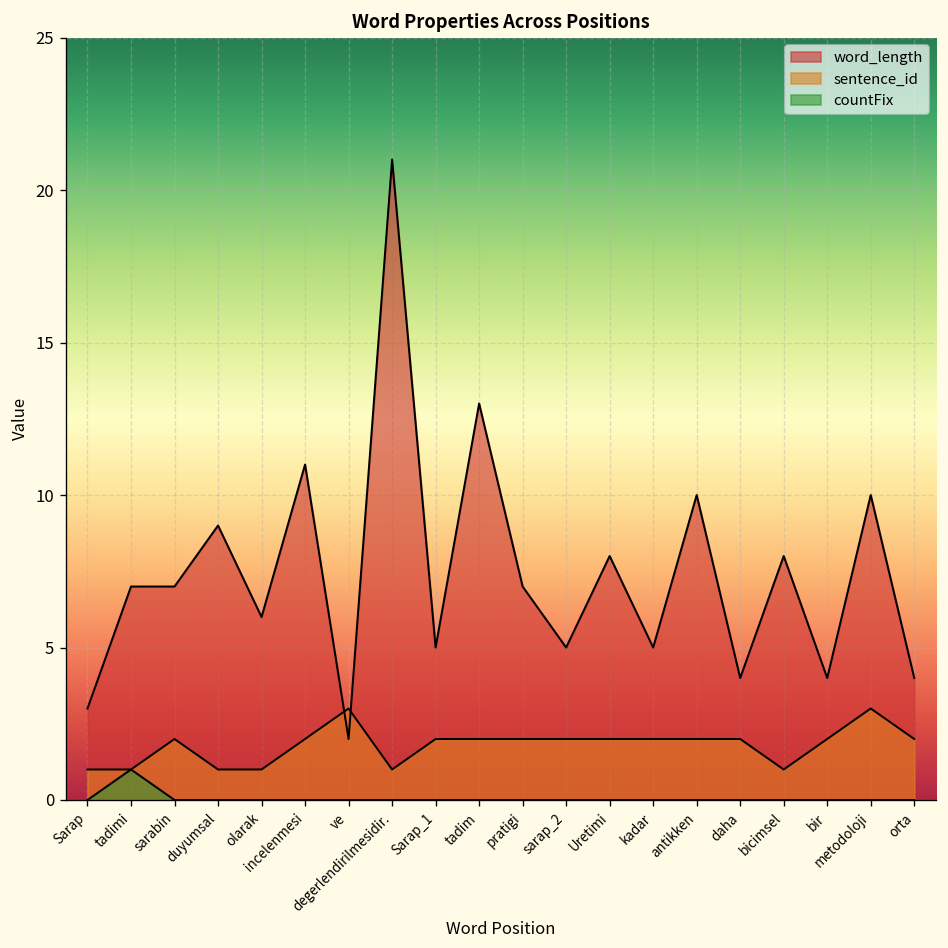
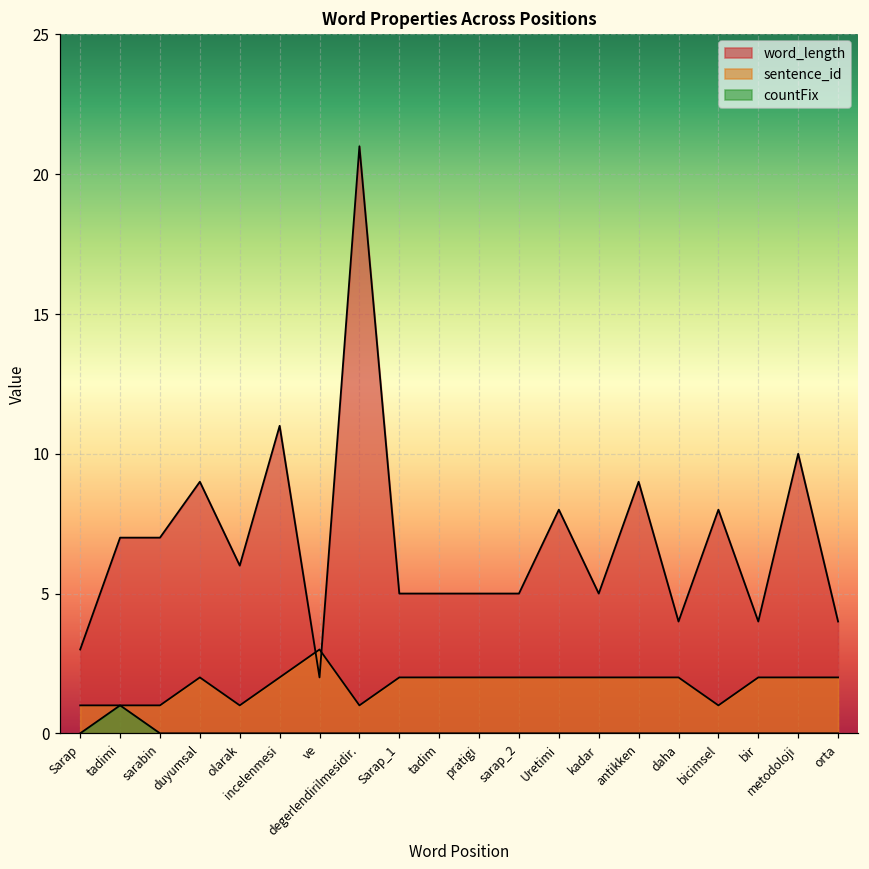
sentence_id, sarabin: 2 -> 1
sentence_id, duyumsal: 1 -> 2
word_length, tadim: 13 -> 5
word_length, pratigi: 7 -> 5
word_length, antikken: 10 -> 9
sentence_id, metodoloji: 3 -> 2
